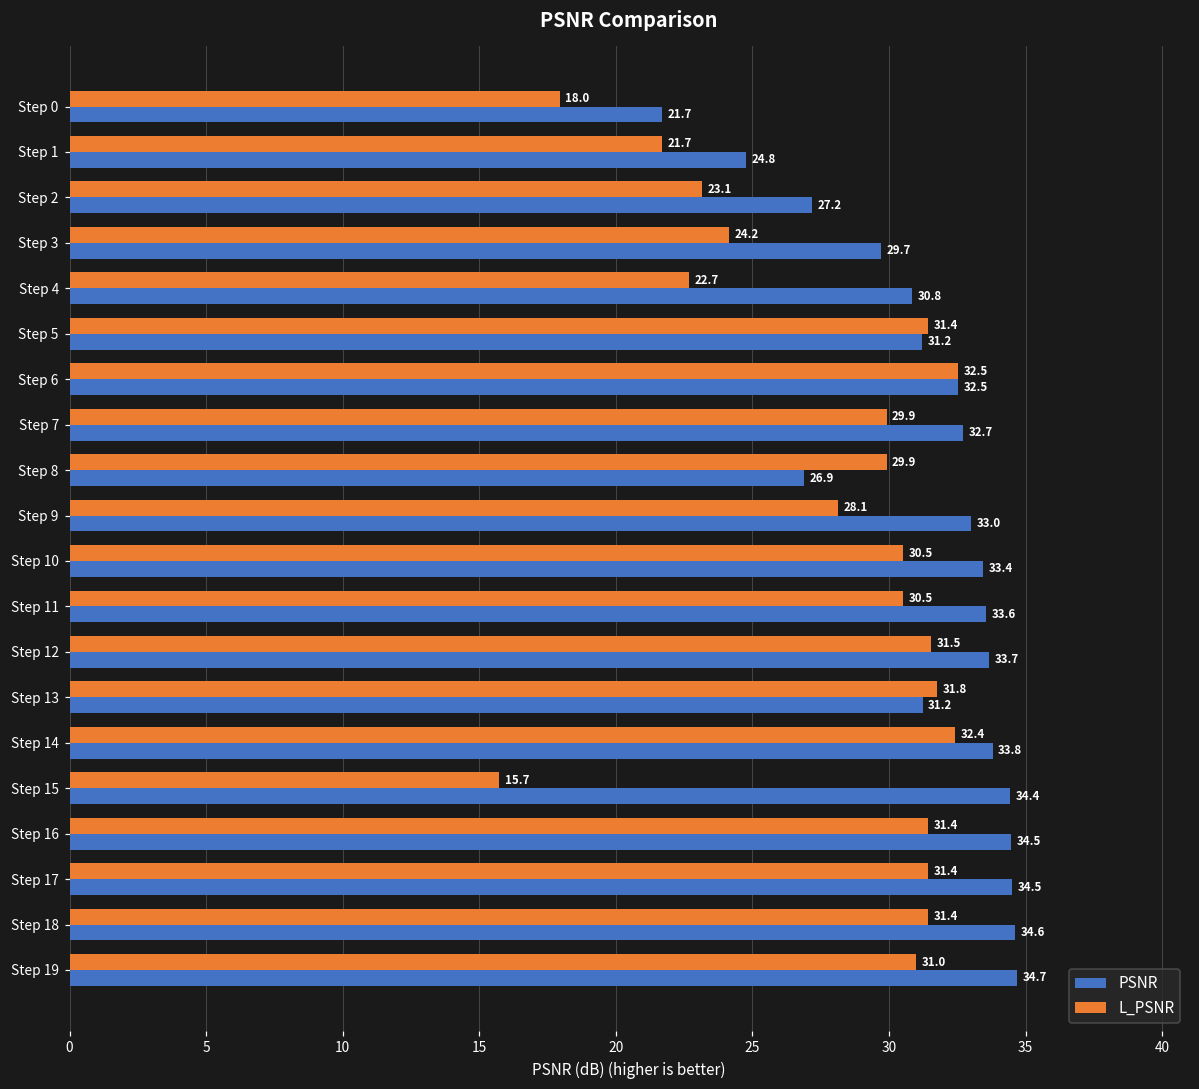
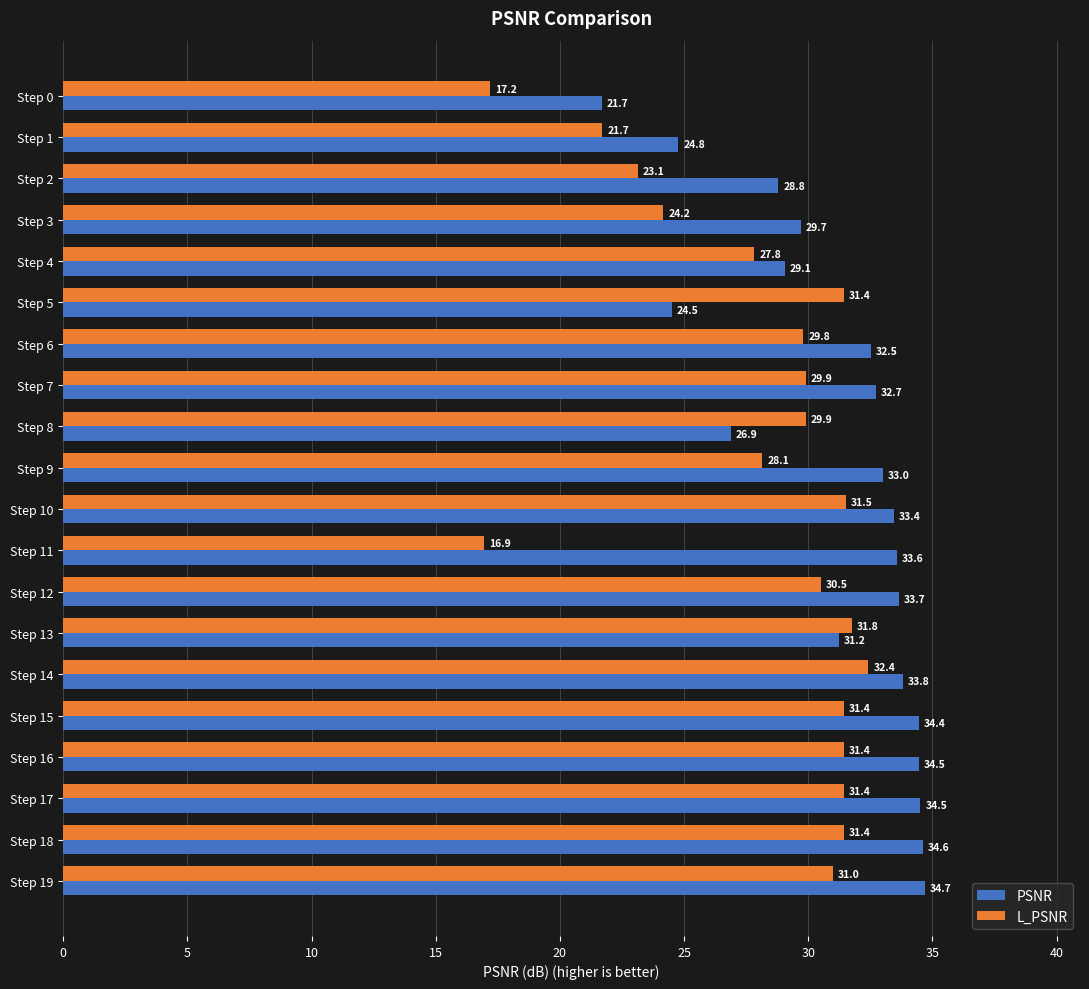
L_PSNR, Step 0: 18.0 -> 17.2
PSNR, Step 2: 27.2 -> 28.8
L_PSNR, Step 4: 22.7 -> 27.8
PSNR, Step 4: 30.8 -> 29.1
PSNR, Step 5: 31.2 -> 24.5
L_PSNR, Step 6: 32.5 -> 29.8
L_PSNR, Step 10: 30.5 -> 31.5
L_PSNR, Step 11: 30.5 -> 16.9
L_PSNR, Step 12: 31.5 -> 30.5
L_PSNR, Step 15: 15.7 -> 31.4
